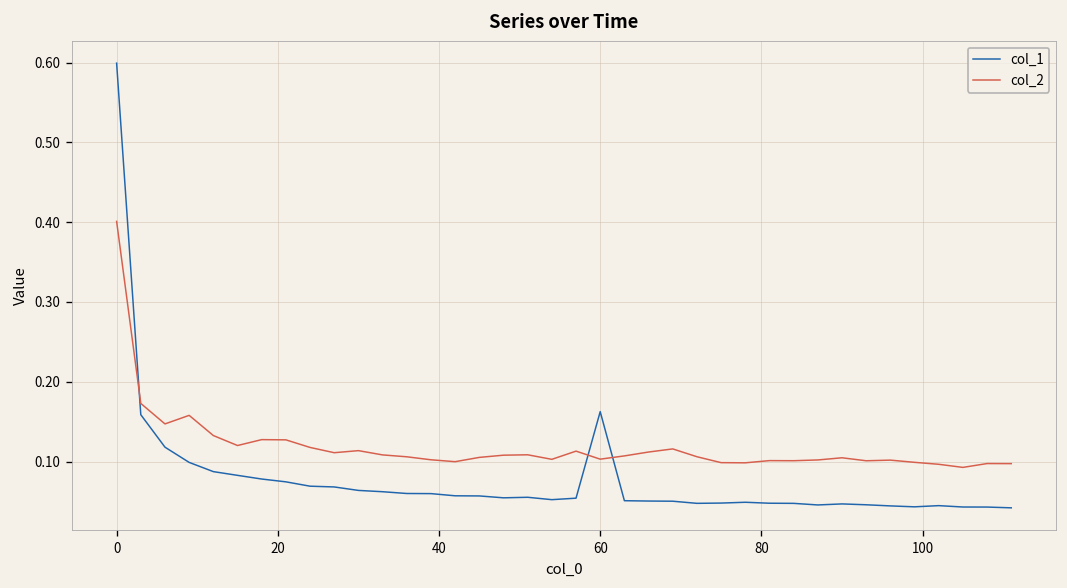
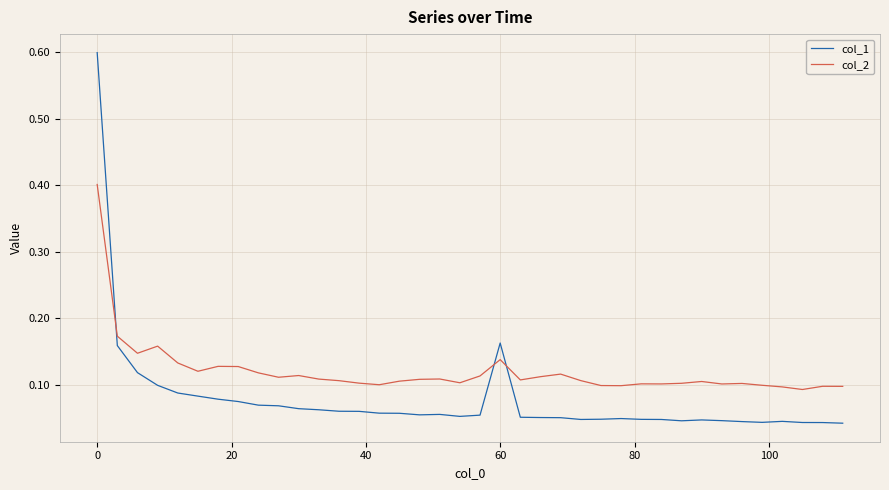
col_2, 60: 0.10 -> 0.14
